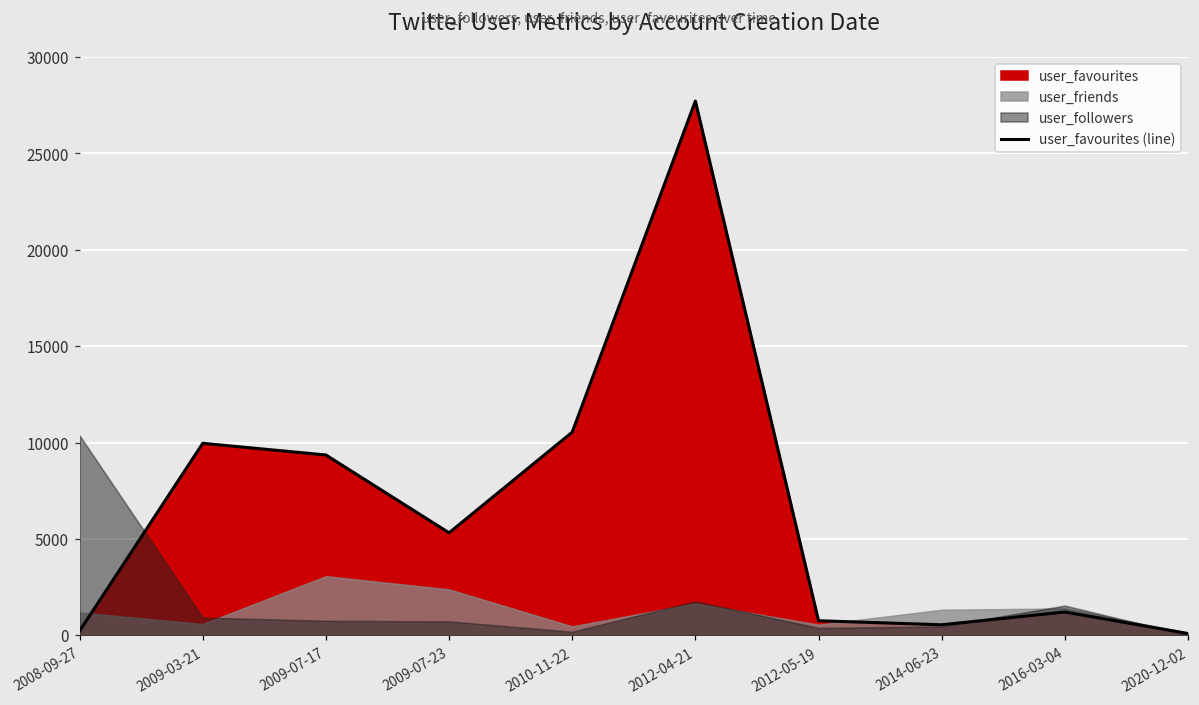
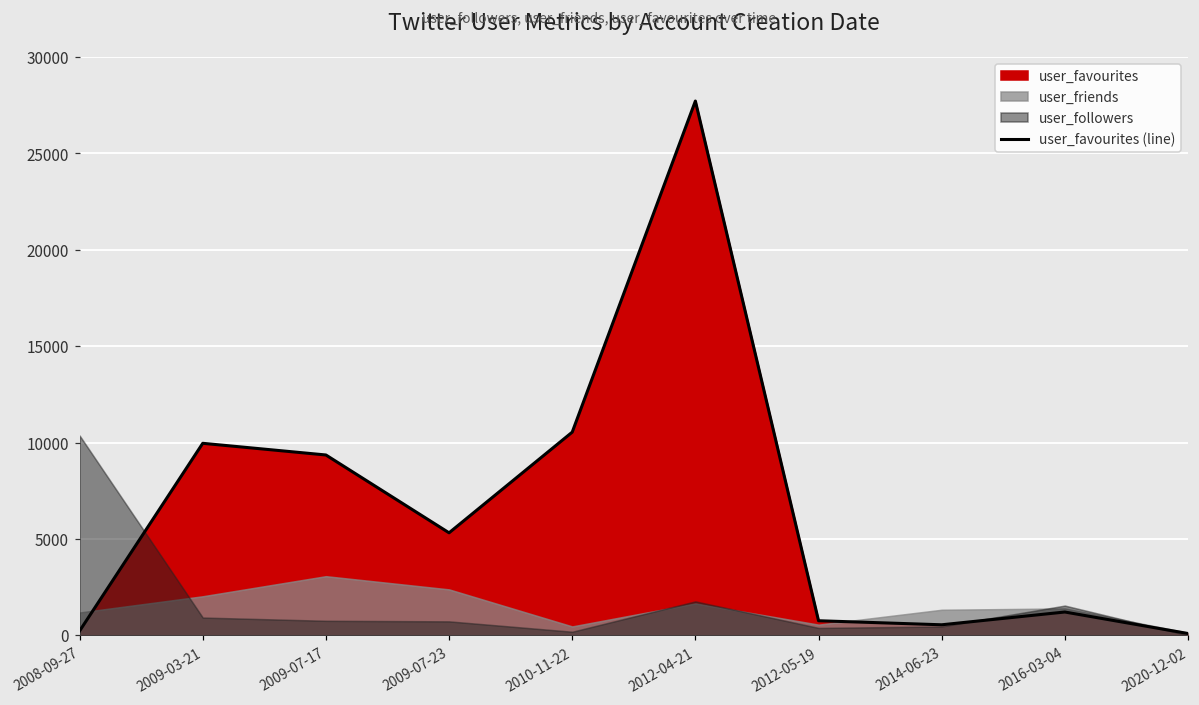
user_friends, 2009-03-21: 600 -> 2000
